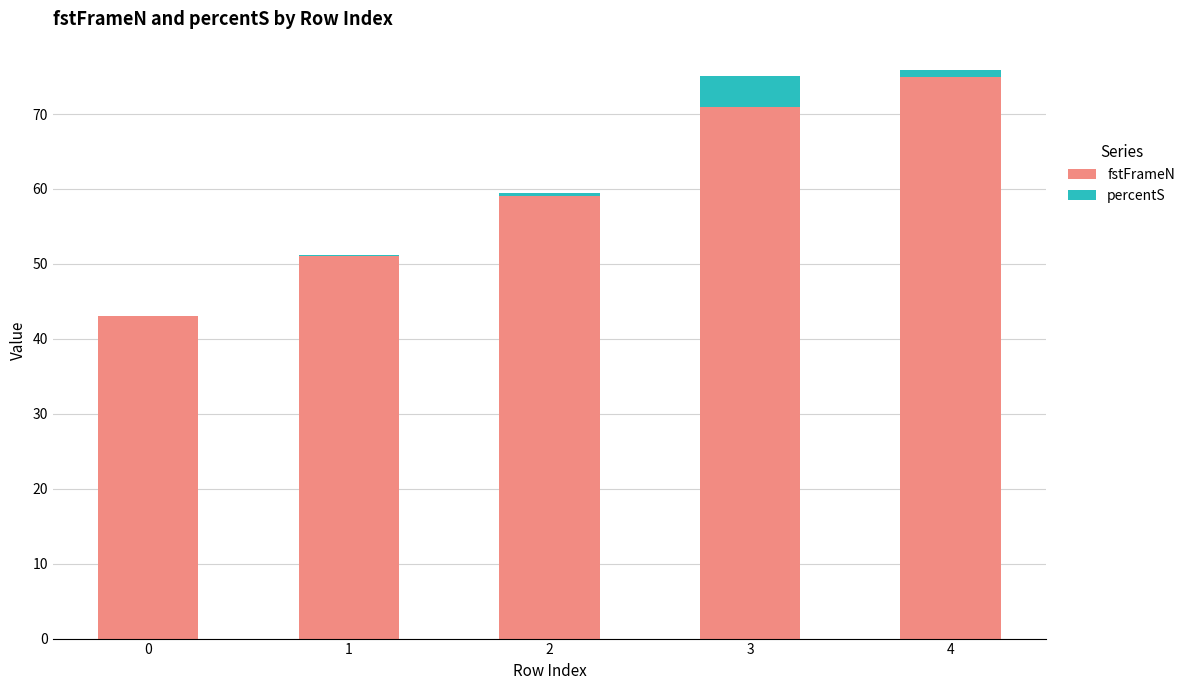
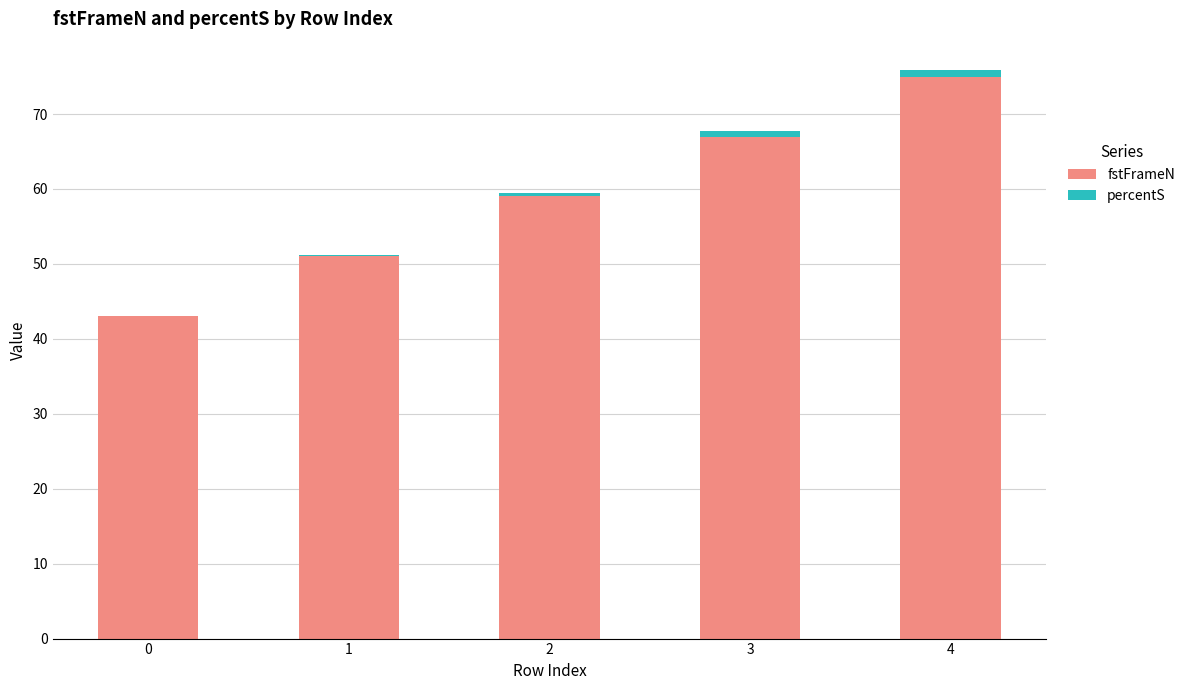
fstFrameN, 3: 71 -> 67
percentS, 3: 4 -> 1
